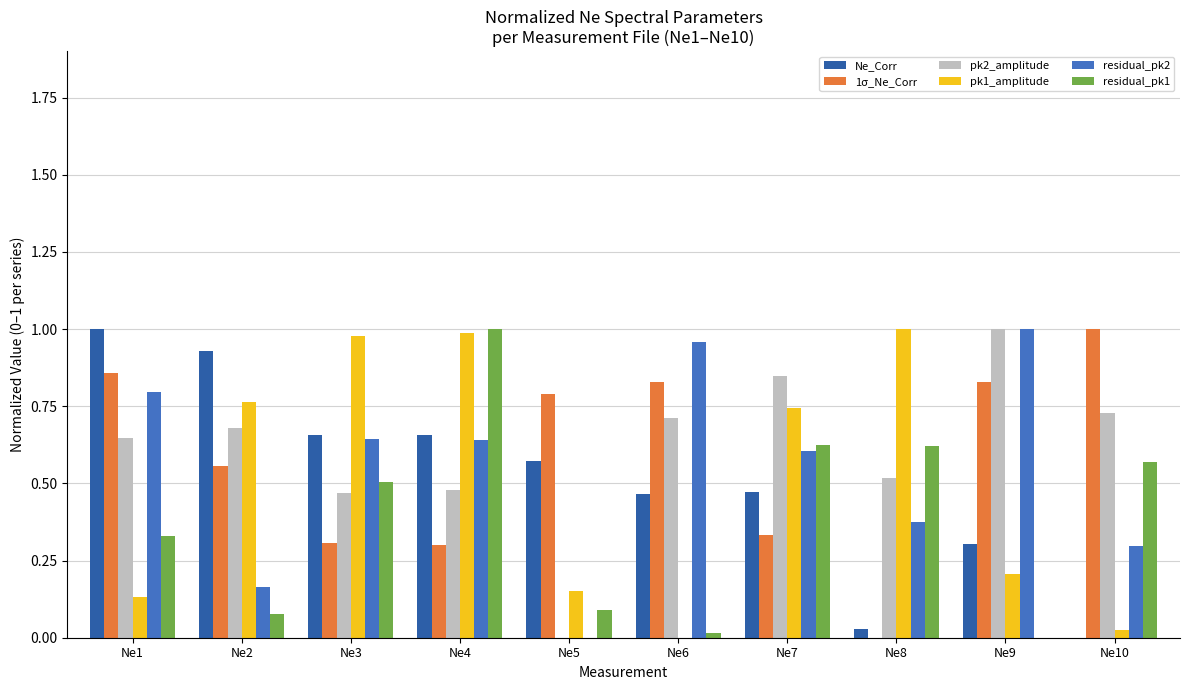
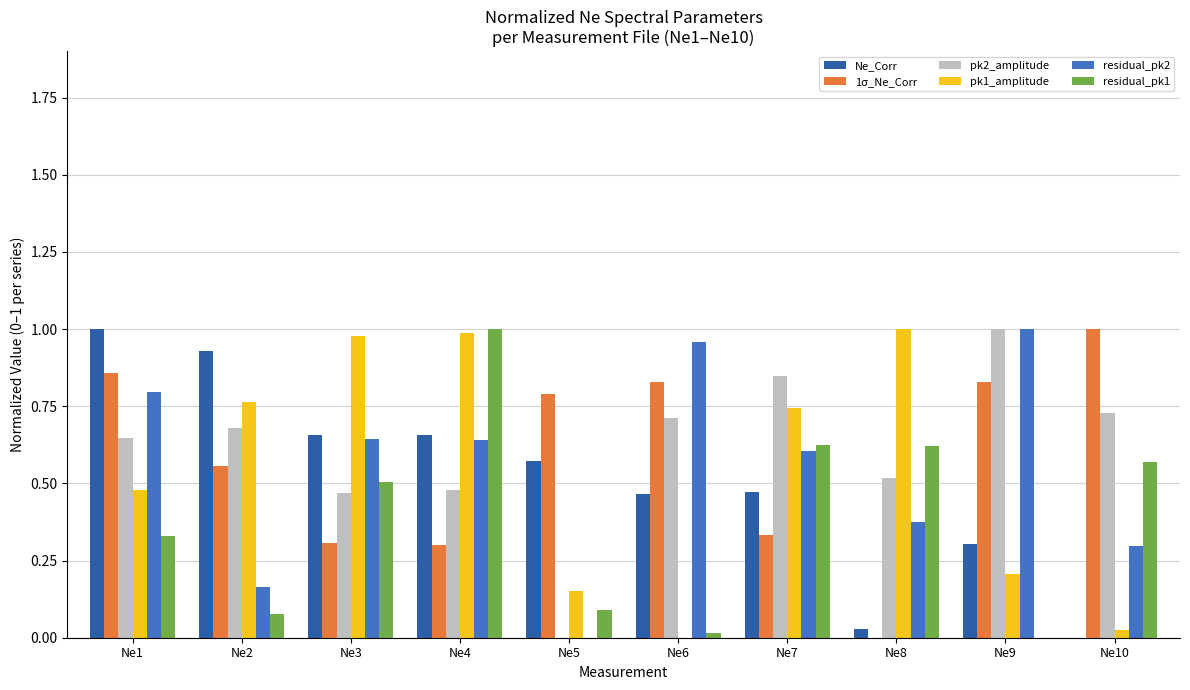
pk1_amplitude, Ne1: 0.13 -> 0.48
